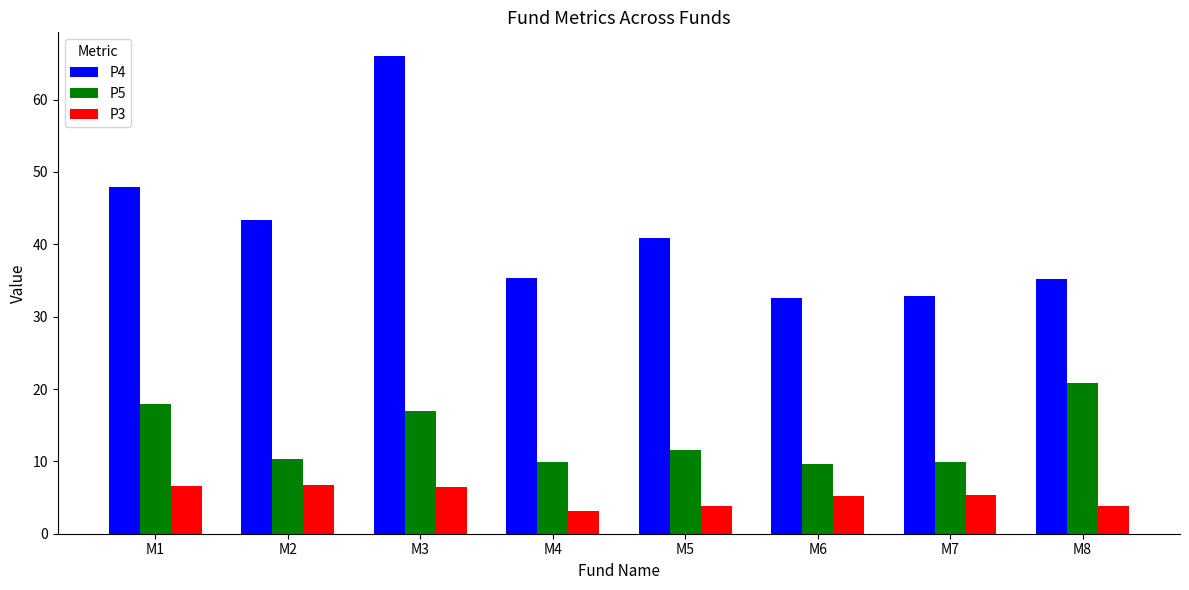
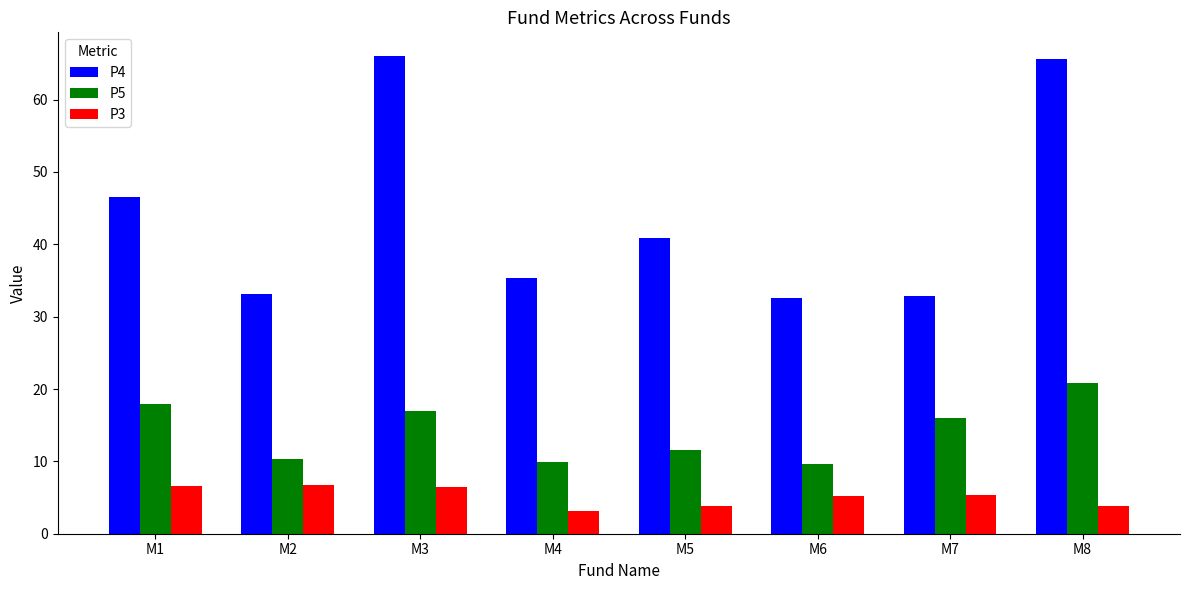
P4, M1: 48 -> 47
P4, M2: 43 -> 33
P5, M7: 10 -> 16
P4, M8: 35 -> 66
